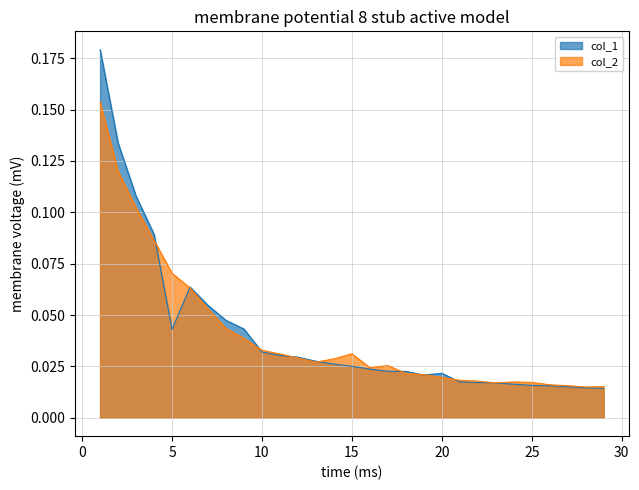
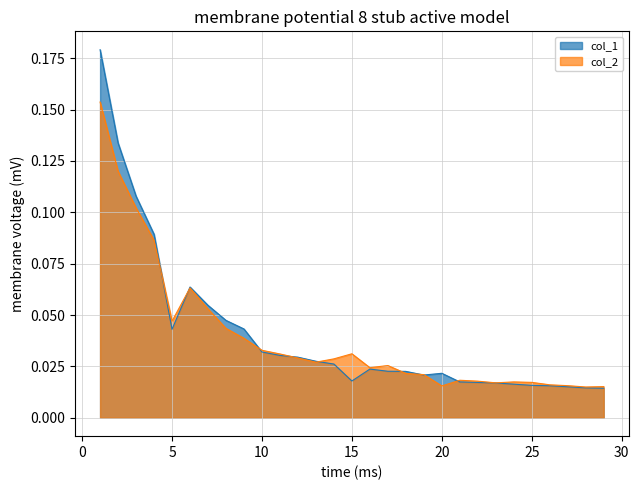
col_2, 5: 0.070 -> 0.047
col_1, 15: 0.025 -> 0.018
col_2, 20: 0.020 -> 0.015
